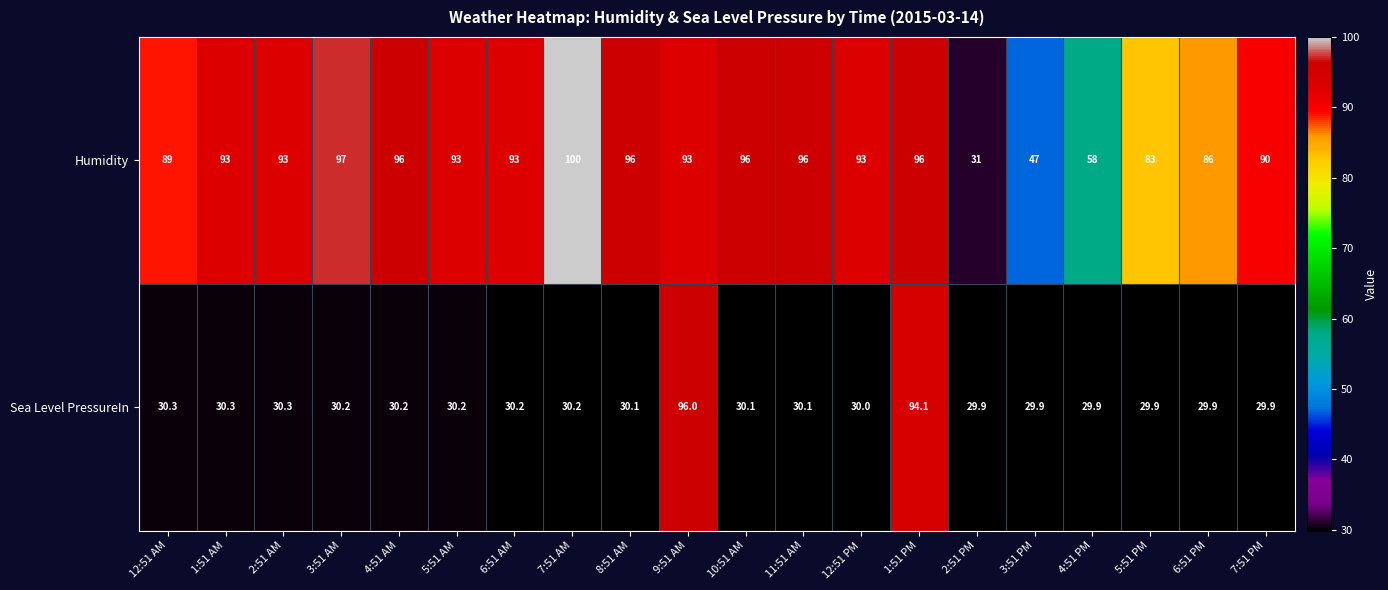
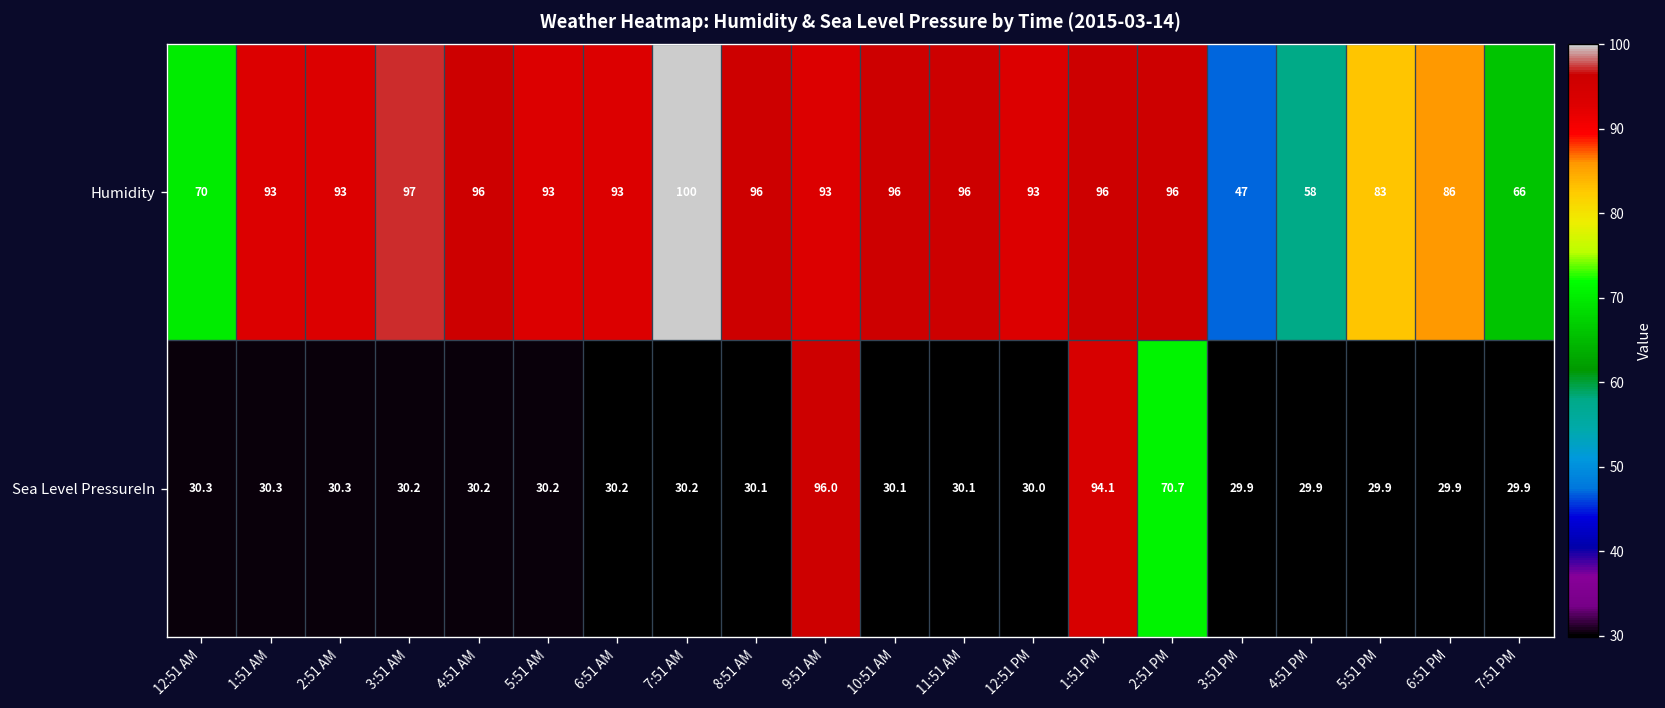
Humidity, 12:51 AM: 89 -> 70
Humidity, 2:51 PM: 31 -> 96
Humidity, 7:51 PM: 90 -> 66
Sea Level PressureIn, 2:51 PM: 29.9 -> 70.7
